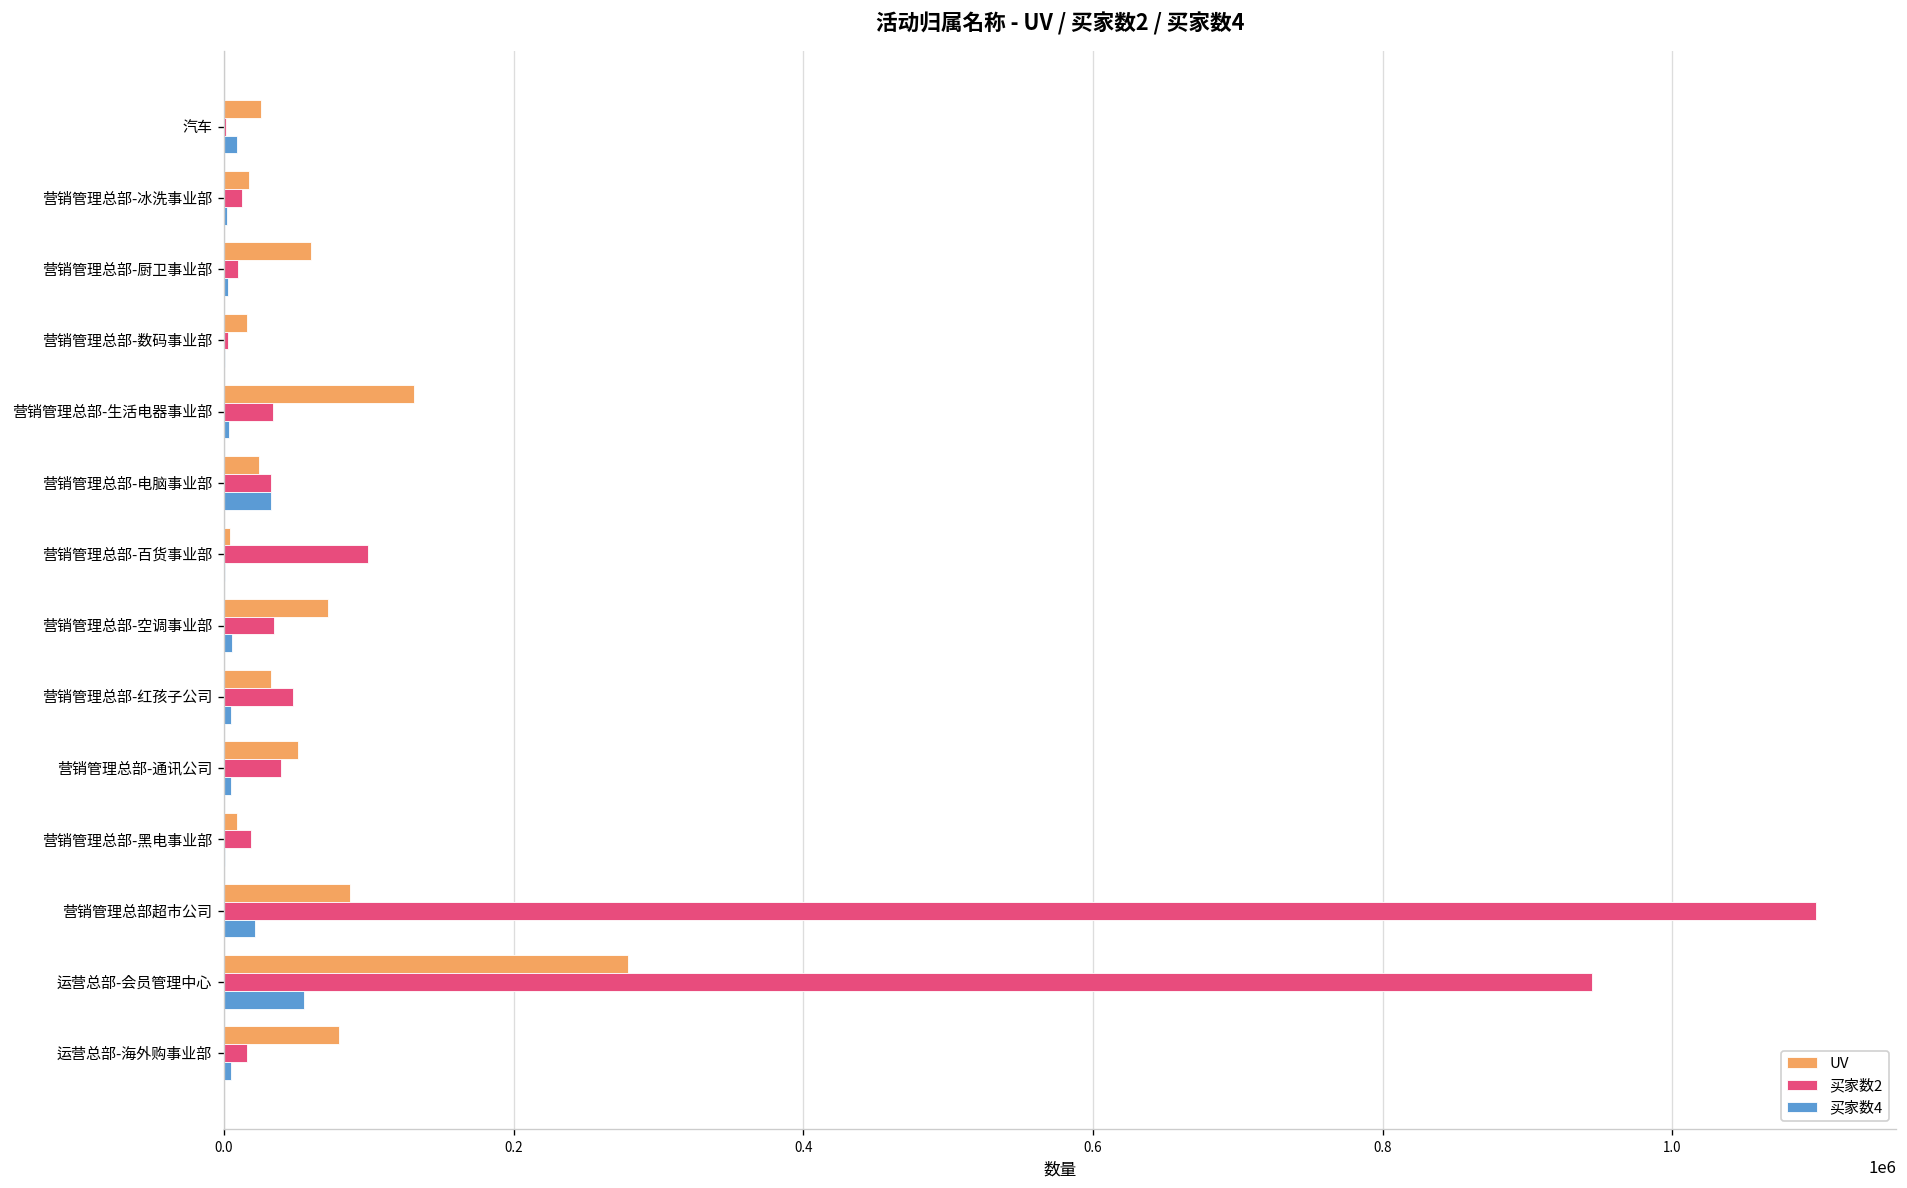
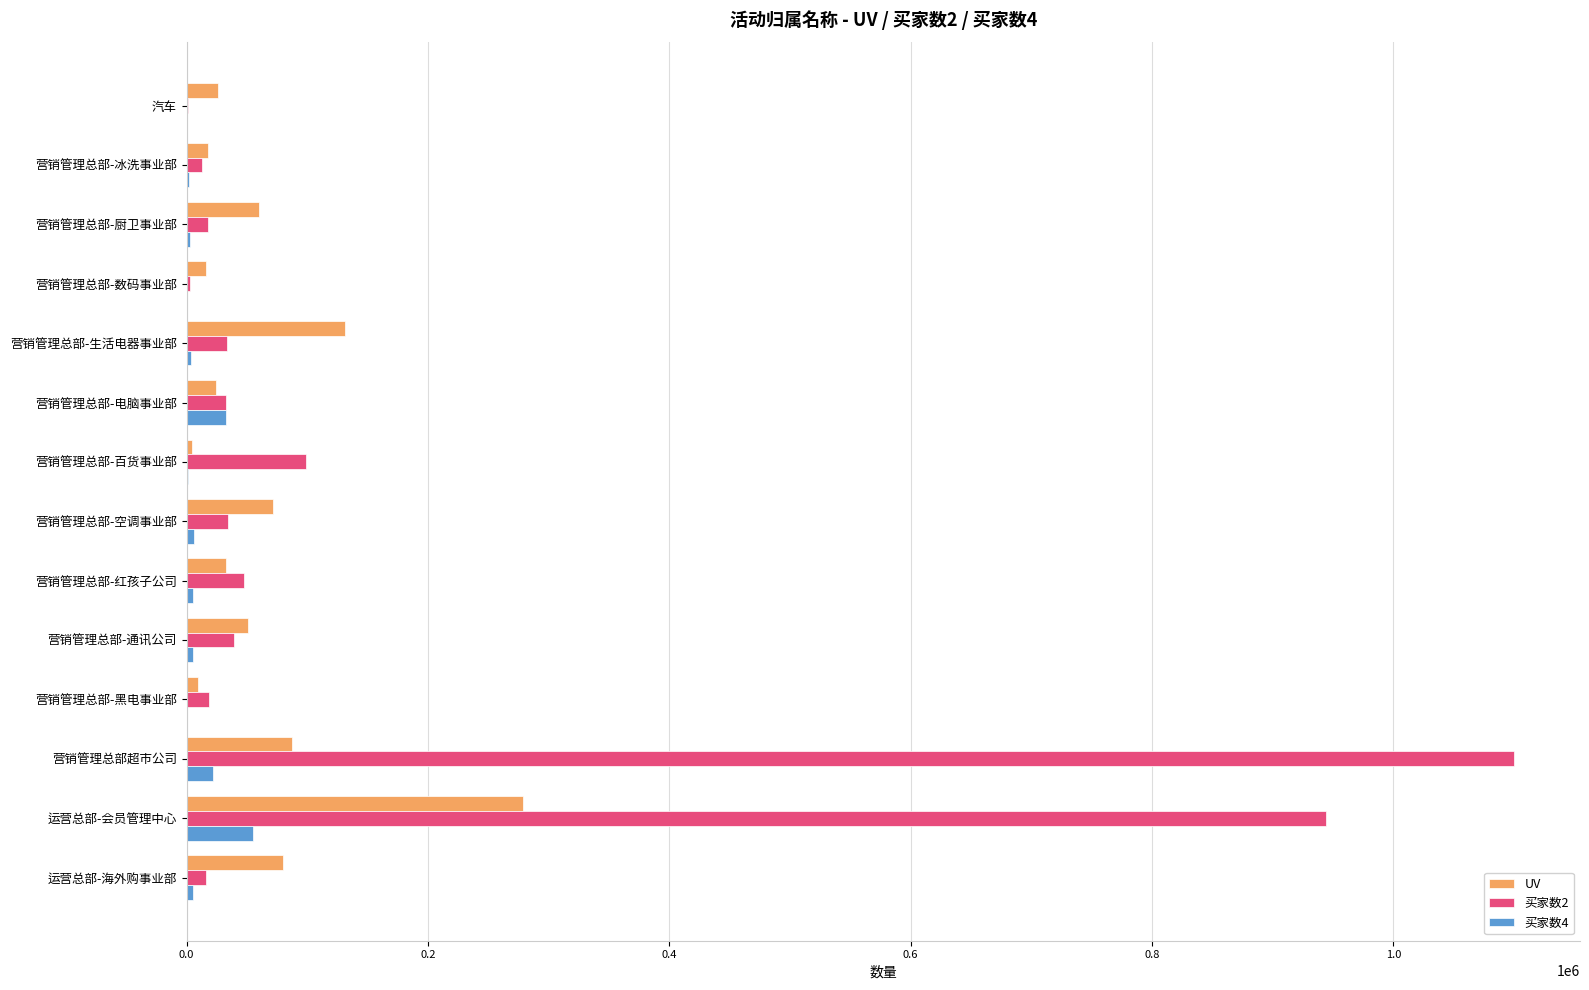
买家数4, 汽车: 9000 -> 1000
买家数2, 营销管理总部-厨卫事业部: 10000 -> 18000
